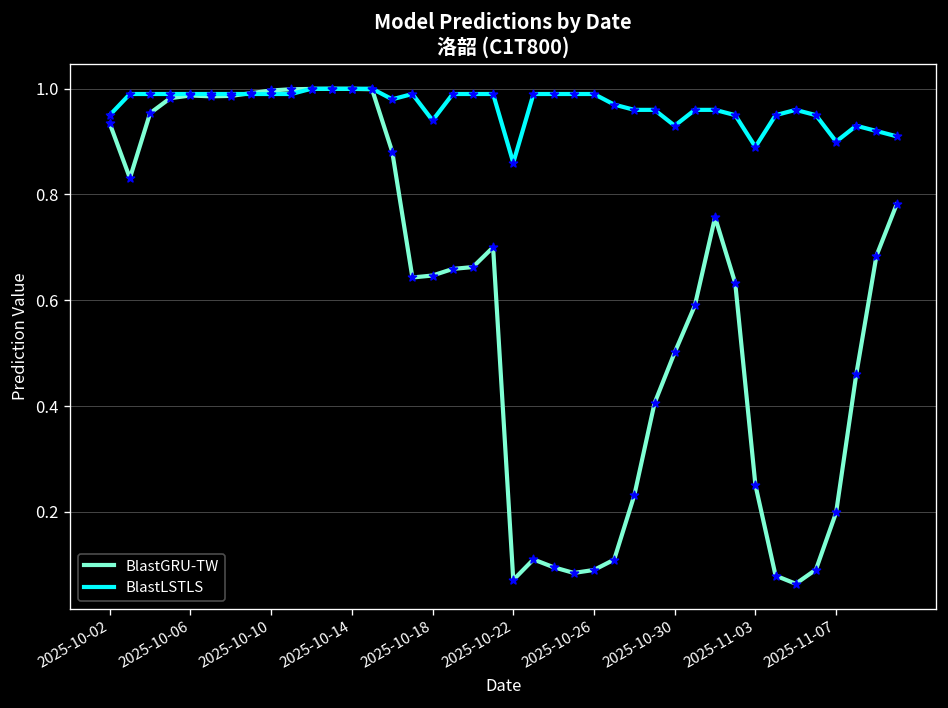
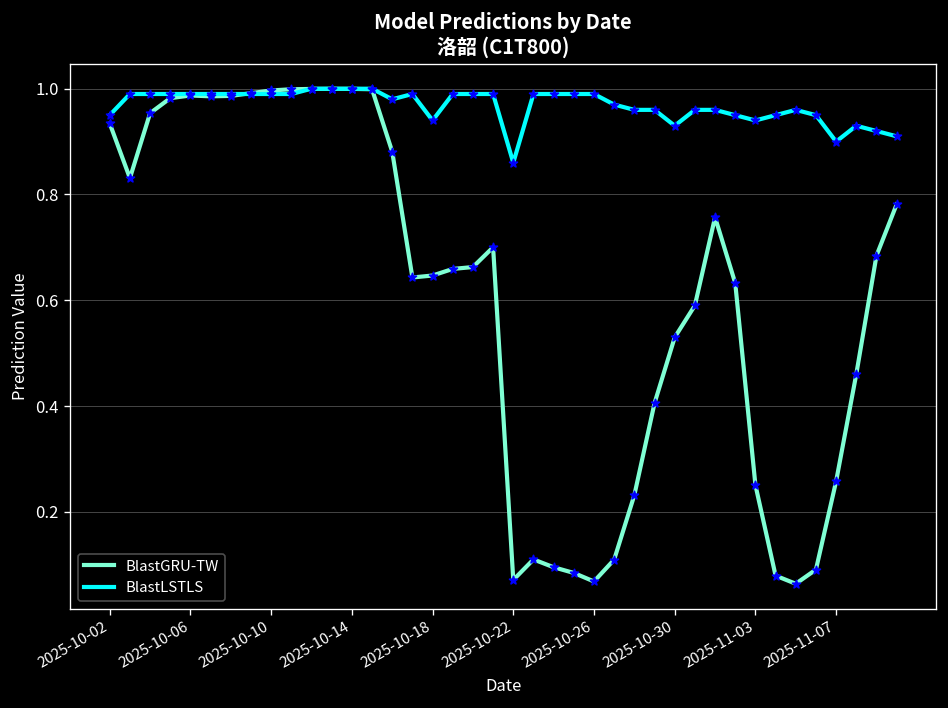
BlastGRU-TW, 2025-10-26: 0.09 -> 0.07
BlastGRU-TW, 2025-10-30: 0.50 -> 0.53
BlastLSTLS, 2025-11-03: 0.89 -> 0.94
BlastGRU-TW, 2025-11-07: 0.20 -> 0.26
